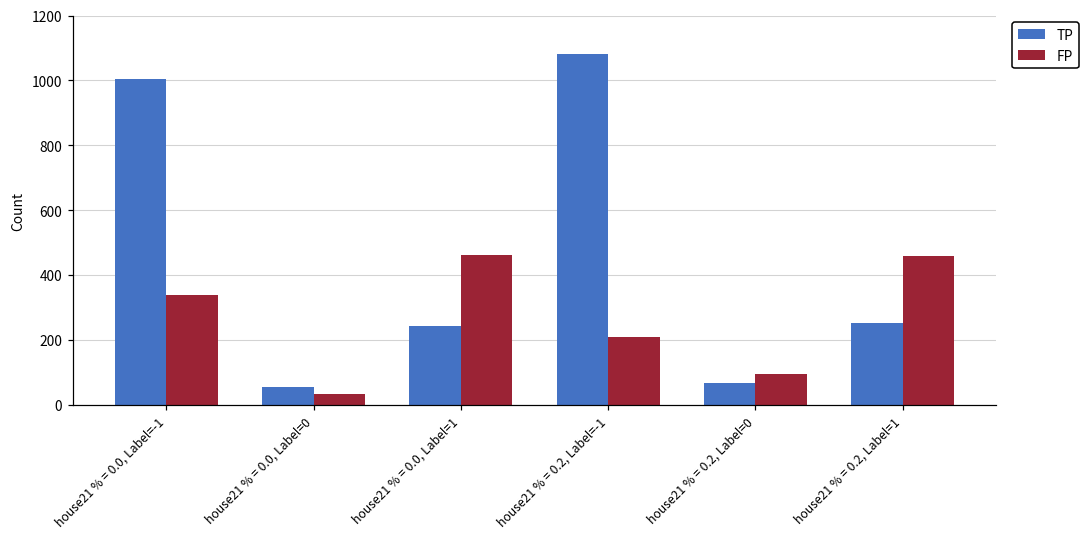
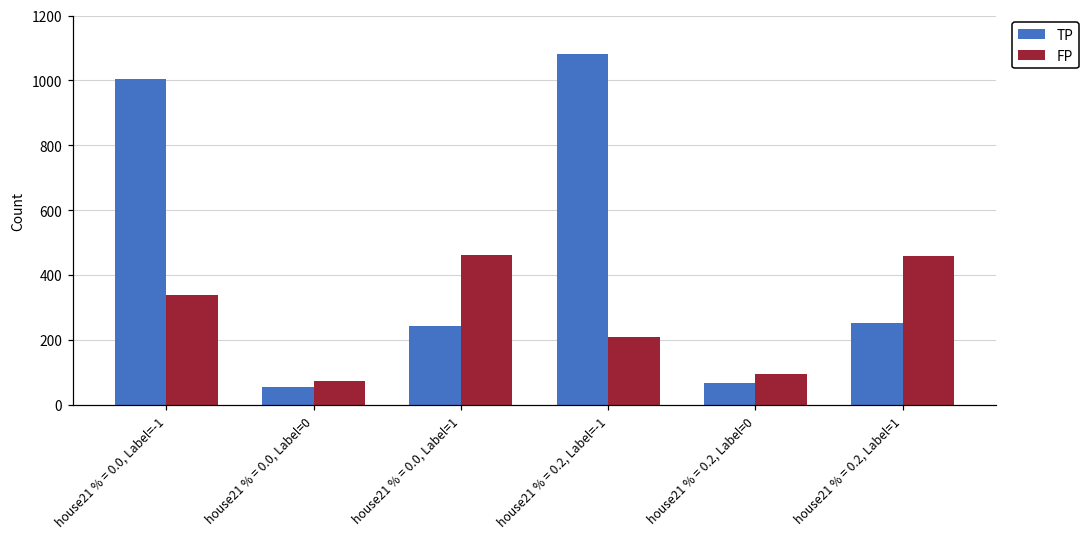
FP, house21 % = 0.0, Label=0: 30 -> 70
